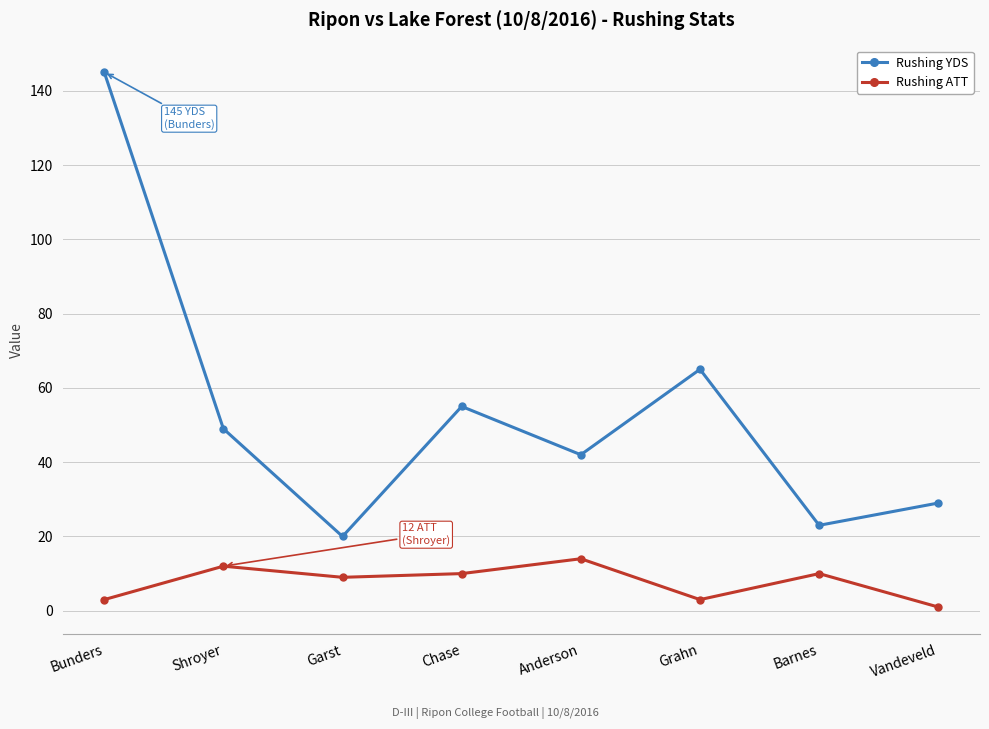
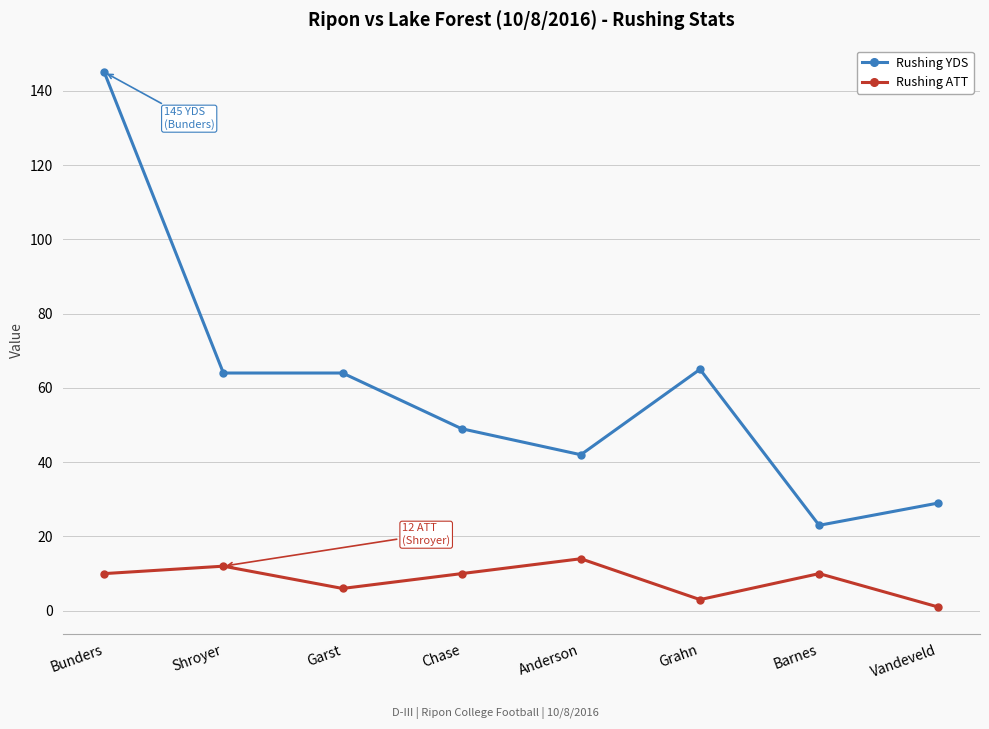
Rushing ATT, Bunders: 3 -> 10
Rushing YDS, Shroyer: 49 -> 64
Rushing YDS, Garst: 20 -> 64
Rushing ATT, Garst: 9 -> 6
Rushing YDS, Chase: 55 -> 49
